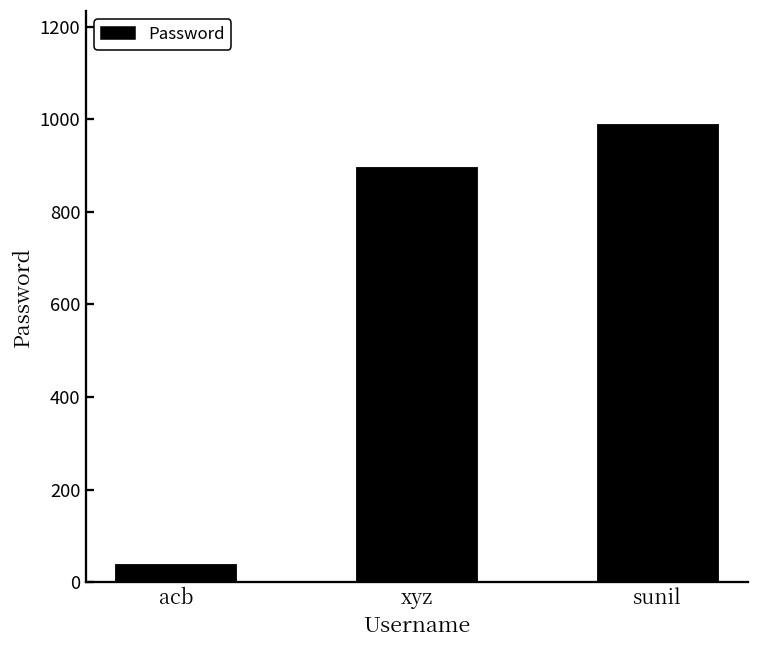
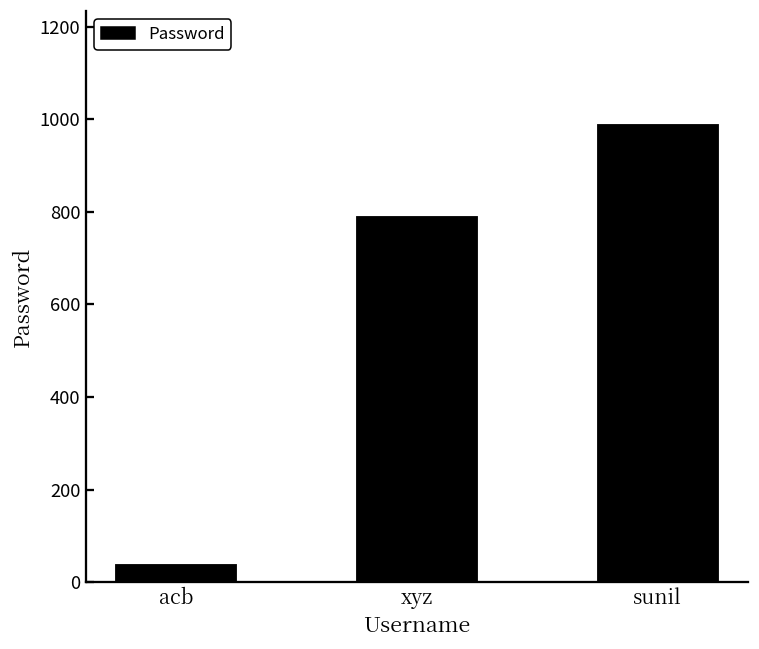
xyz: 900 -> 790
